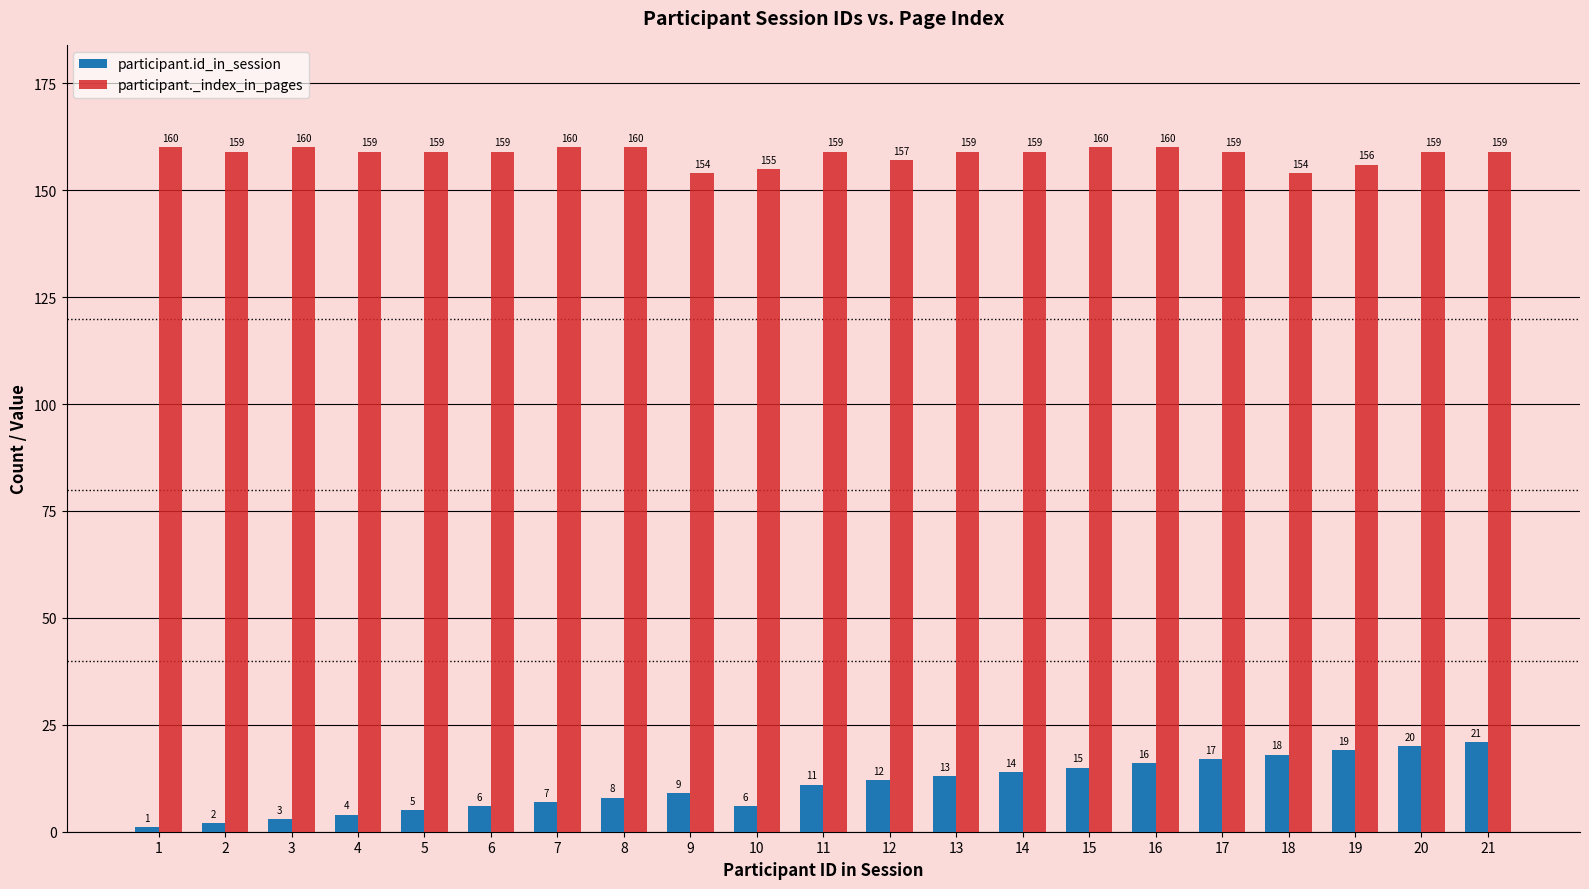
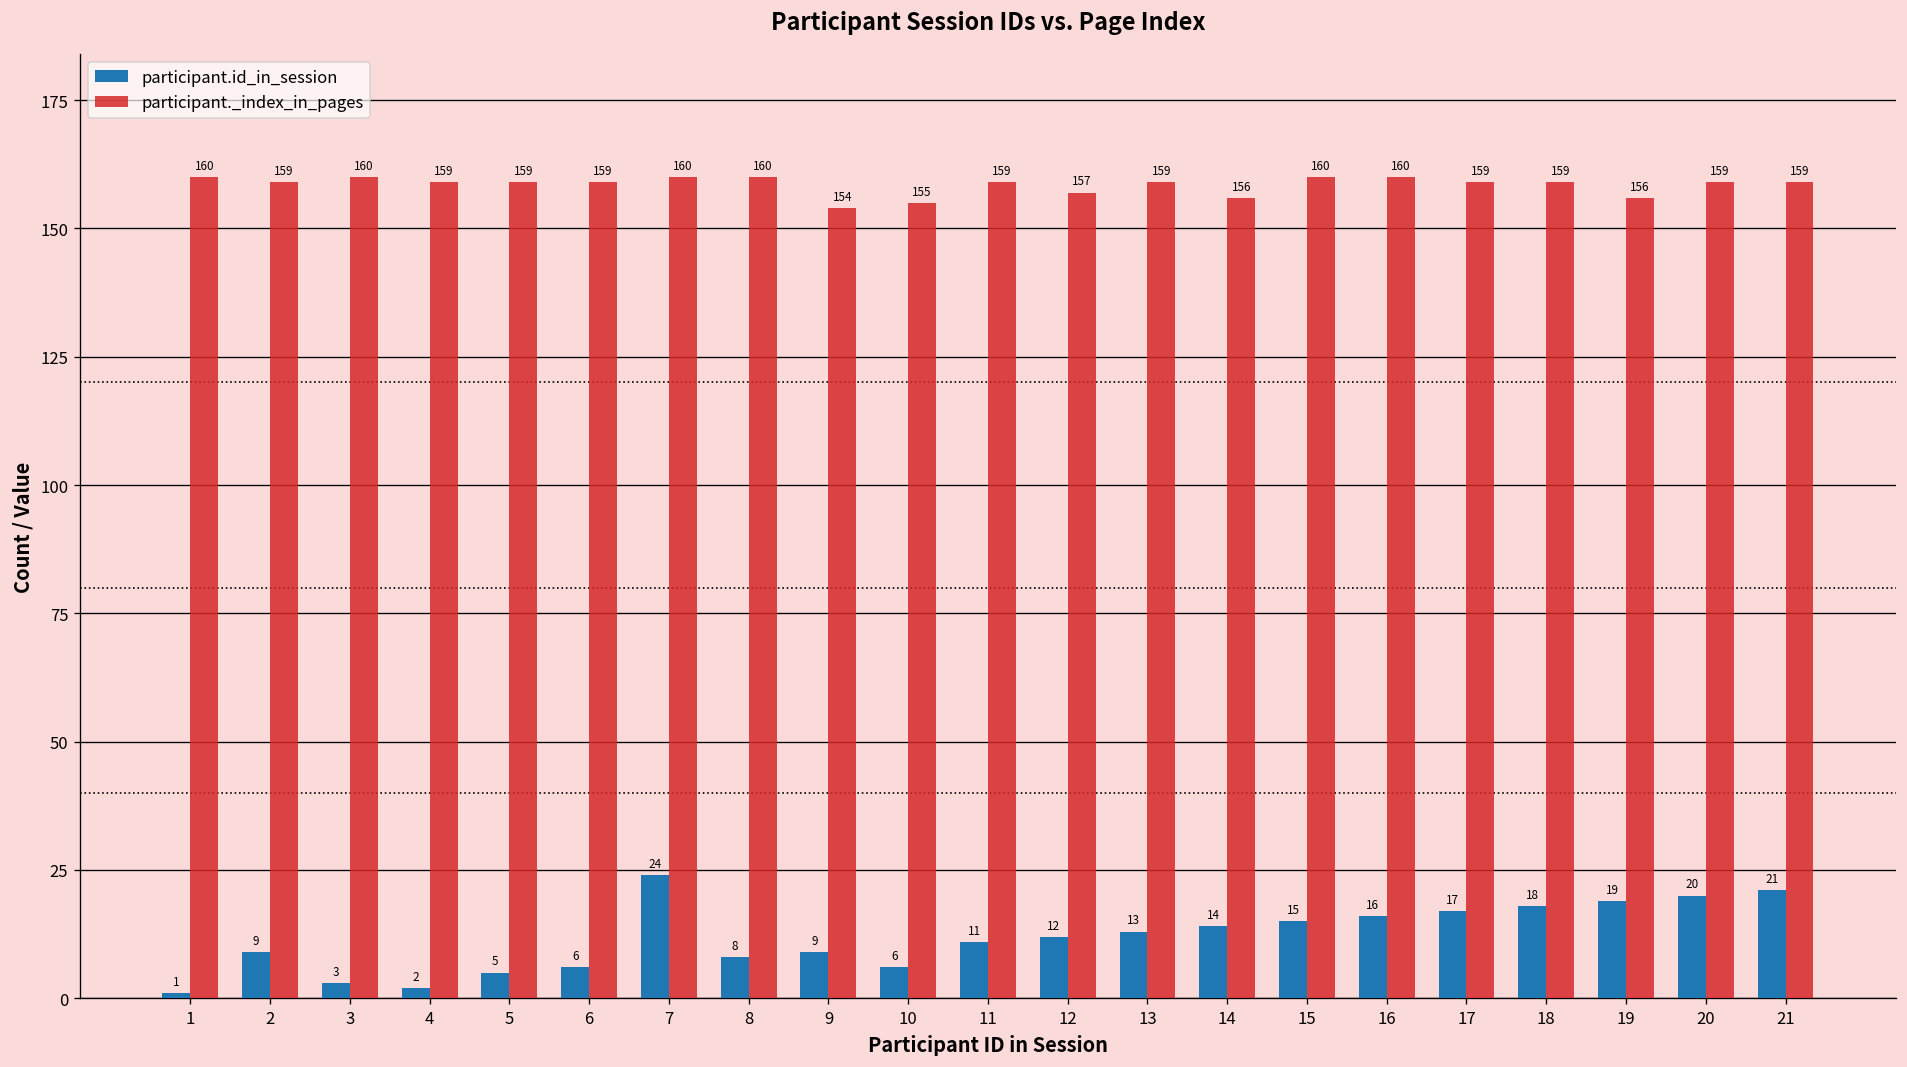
participant.id_in_session, 2: 2 -> 9
participant.id_in_session, 4: 4 -> 2
participant.id_in_session, 7: 7 -> 24
participant._index_in_pages, 14: 159 -> 156
participant._index_in_pages, 18: 154 -> 159
